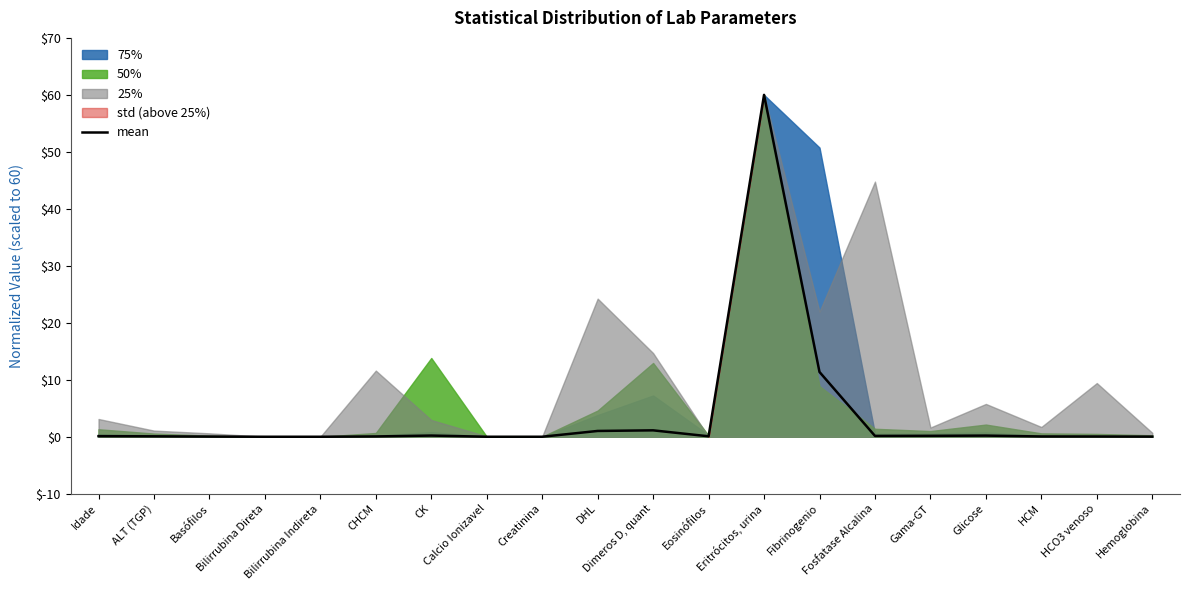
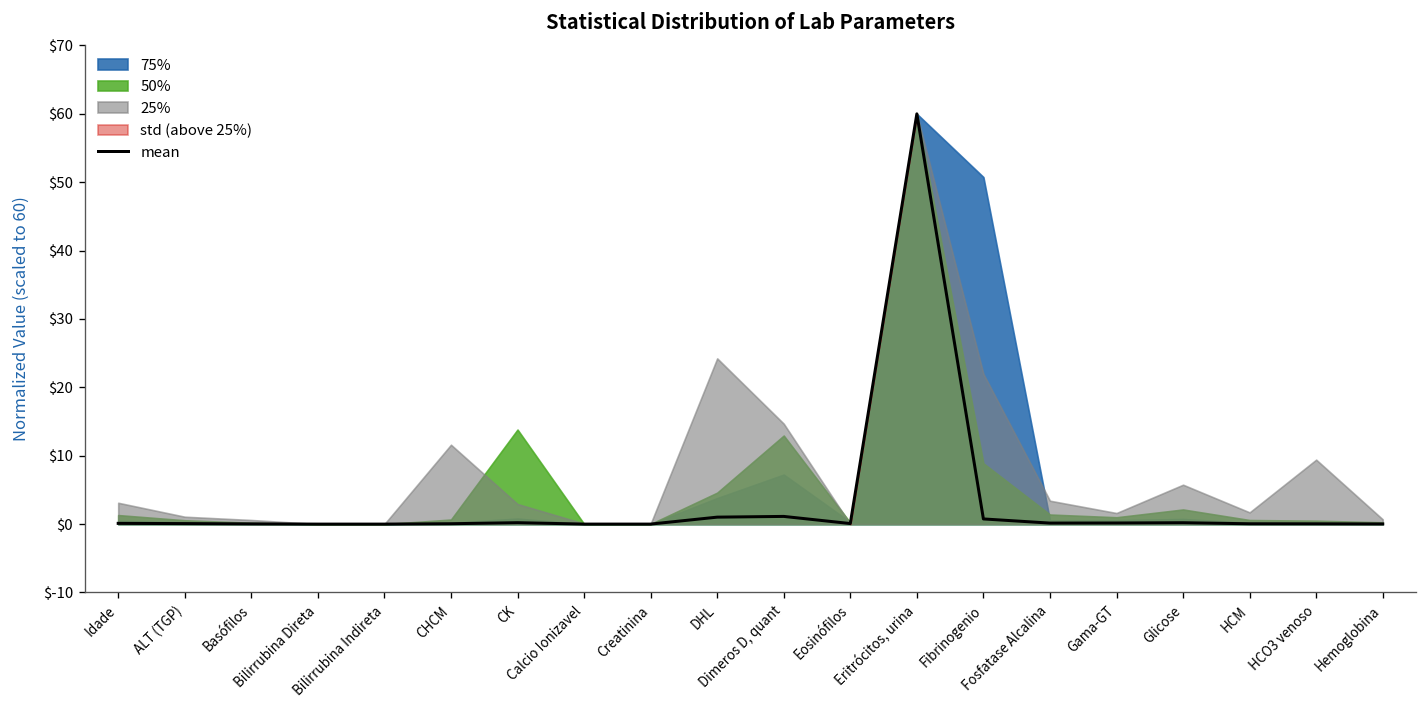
mean, Fibrinogenio: $11 -> $1
25%, Fosfatase Alcalina: $45 -> $3
